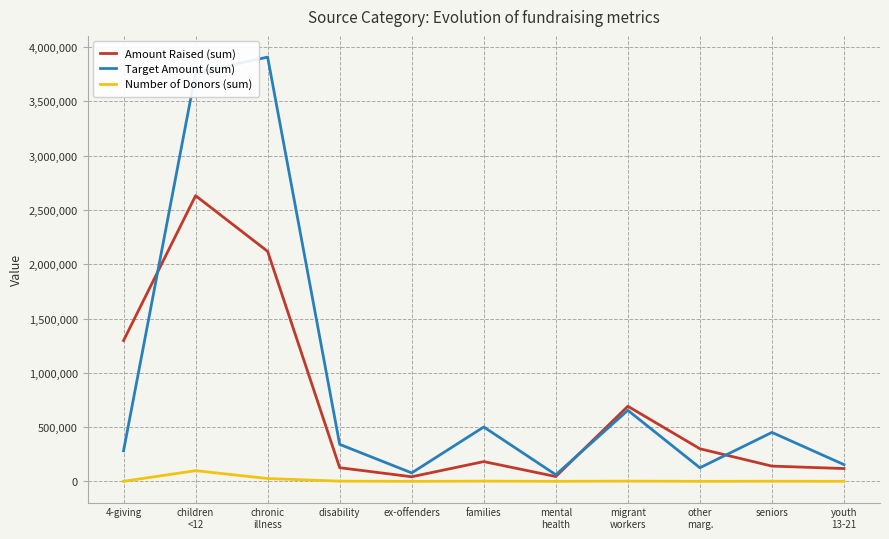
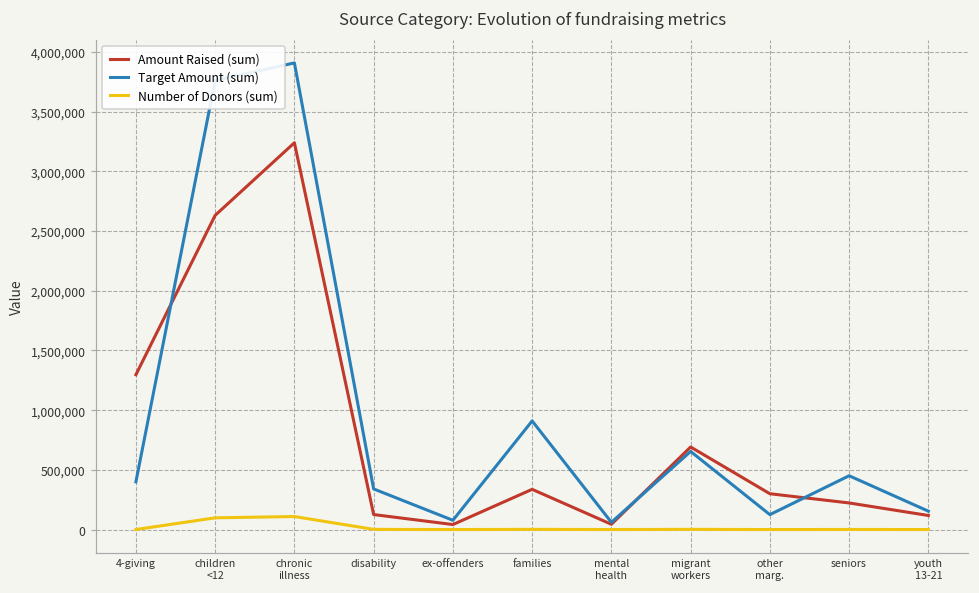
Target Amount (sum), 4-giving: 280,000 -> 400,000
Amount Raised (sum), chronic illness: 2,120,000 -> 3,240,000
Number of Donors (sum), chronic illness: 30,000 -> 110,000
Amount Raised (sum), families: 180,000 -> 340,000
Target Amount (sum), families: 500,000 -> 910,000
Amount Raised (sum), seniors: 140,000 -> 220,000
